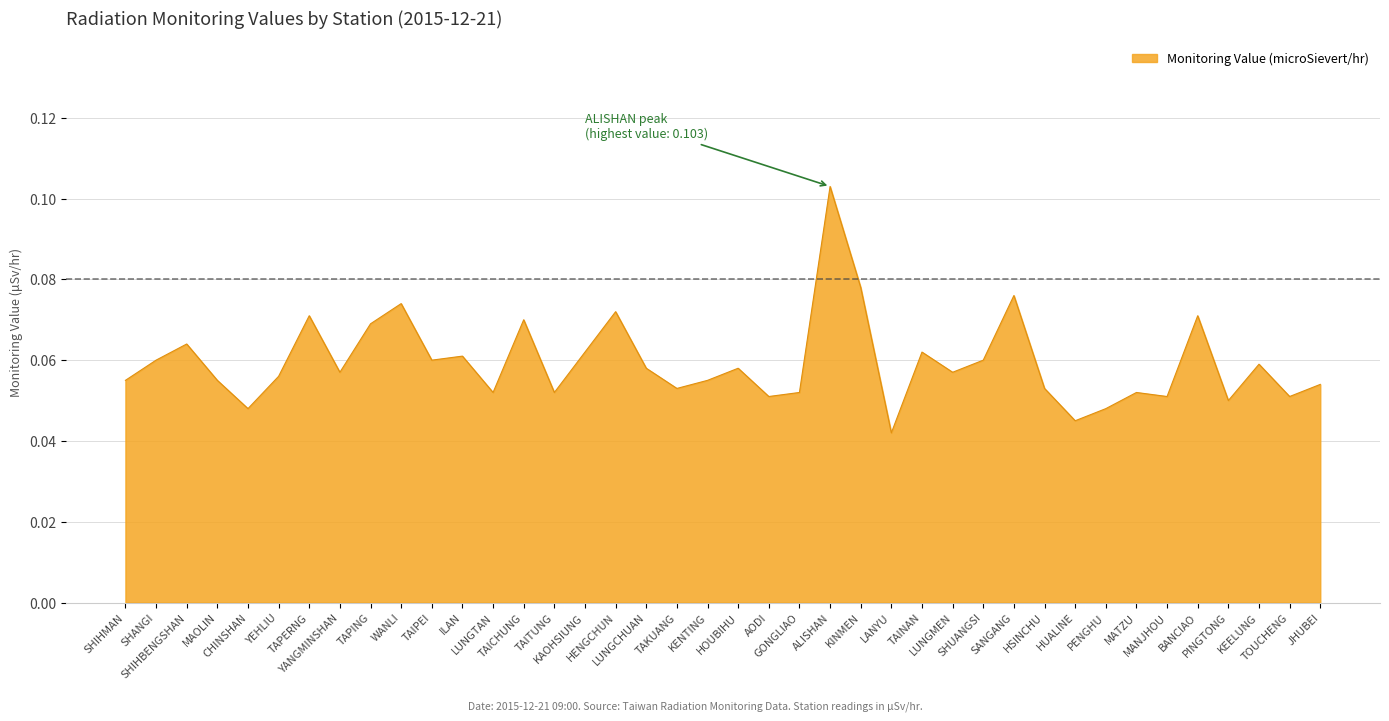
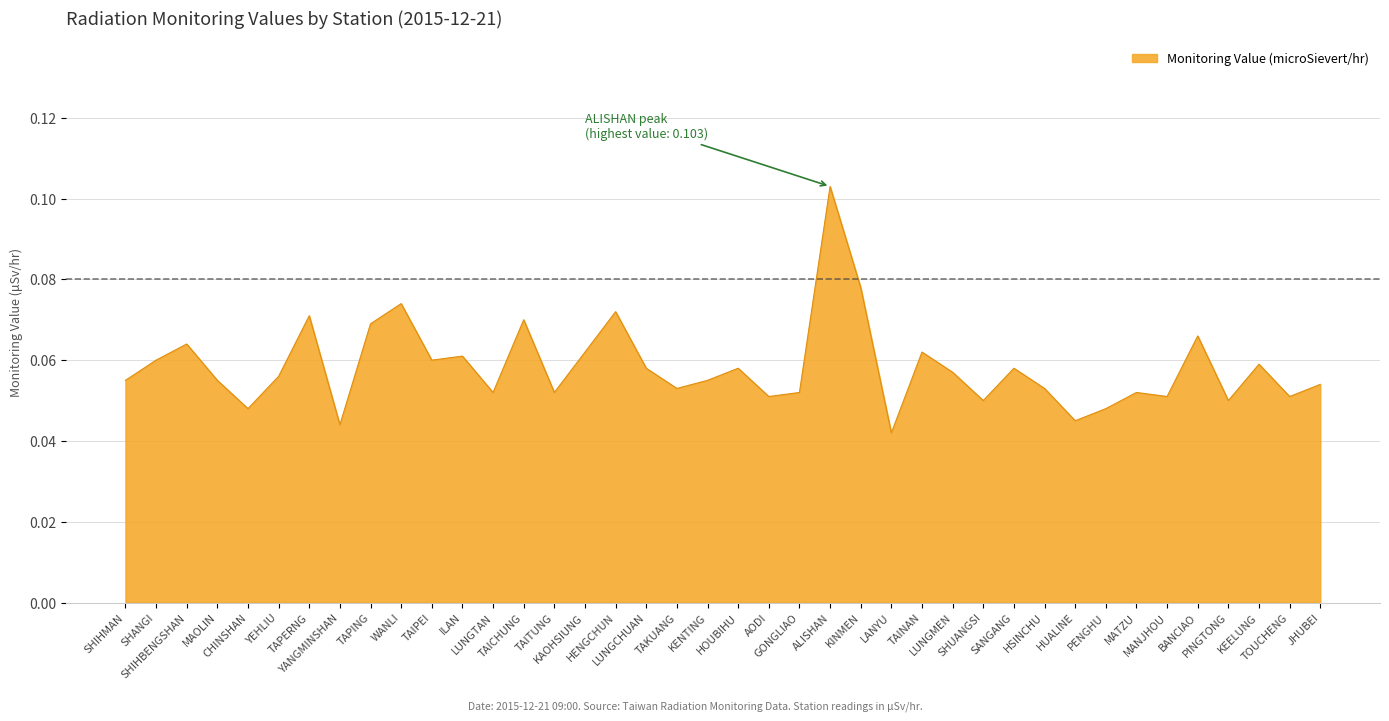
YANGMINSHAN: 0.057 -> 0.044
SHUANGSI: 0.06 -> 0.05
SANGANG: 0.076 -> 0.058
BANCIAO: 0.071 -> 0.066
